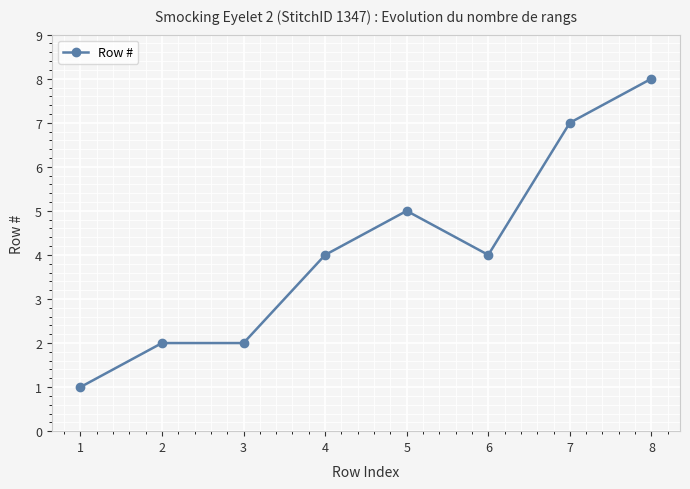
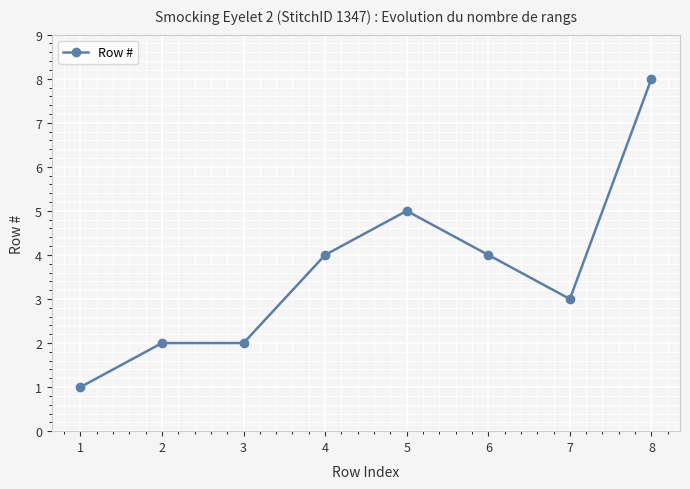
7: 7 -> 3
